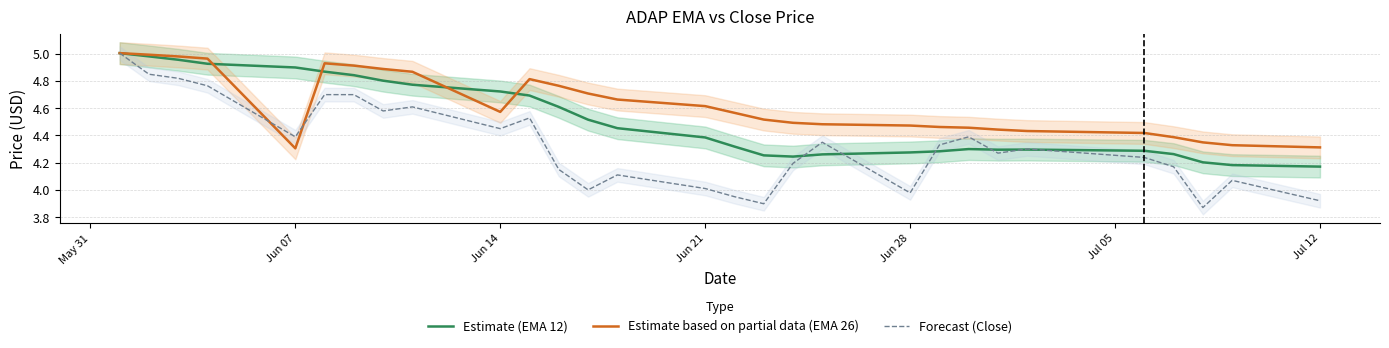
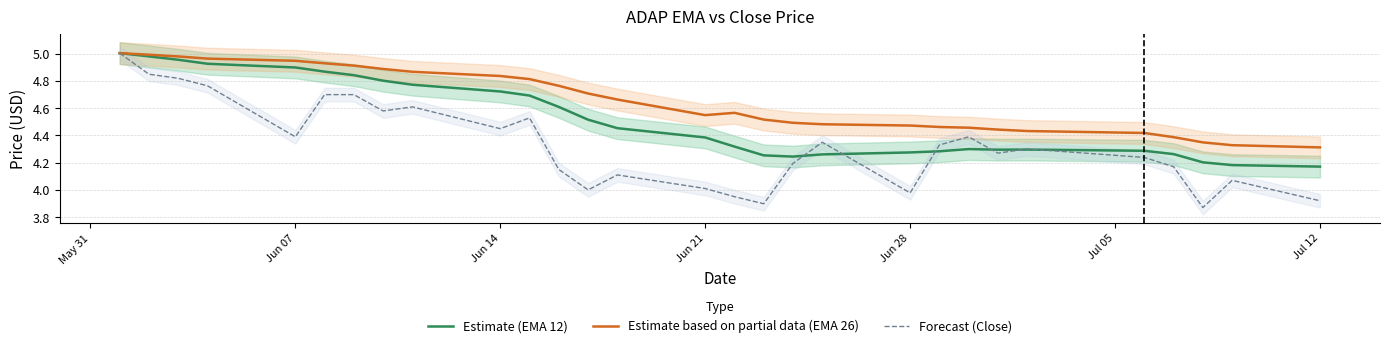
Estimate based on partial data (EMA 26), Jun 07: 4.31 -> 4.95
Estimate based on partial data (EMA 26), Jun 14: 4.57 -> 4.84
Estimate based on partial data (EMA 26), Jun 21: 4.62 -> 4.55
